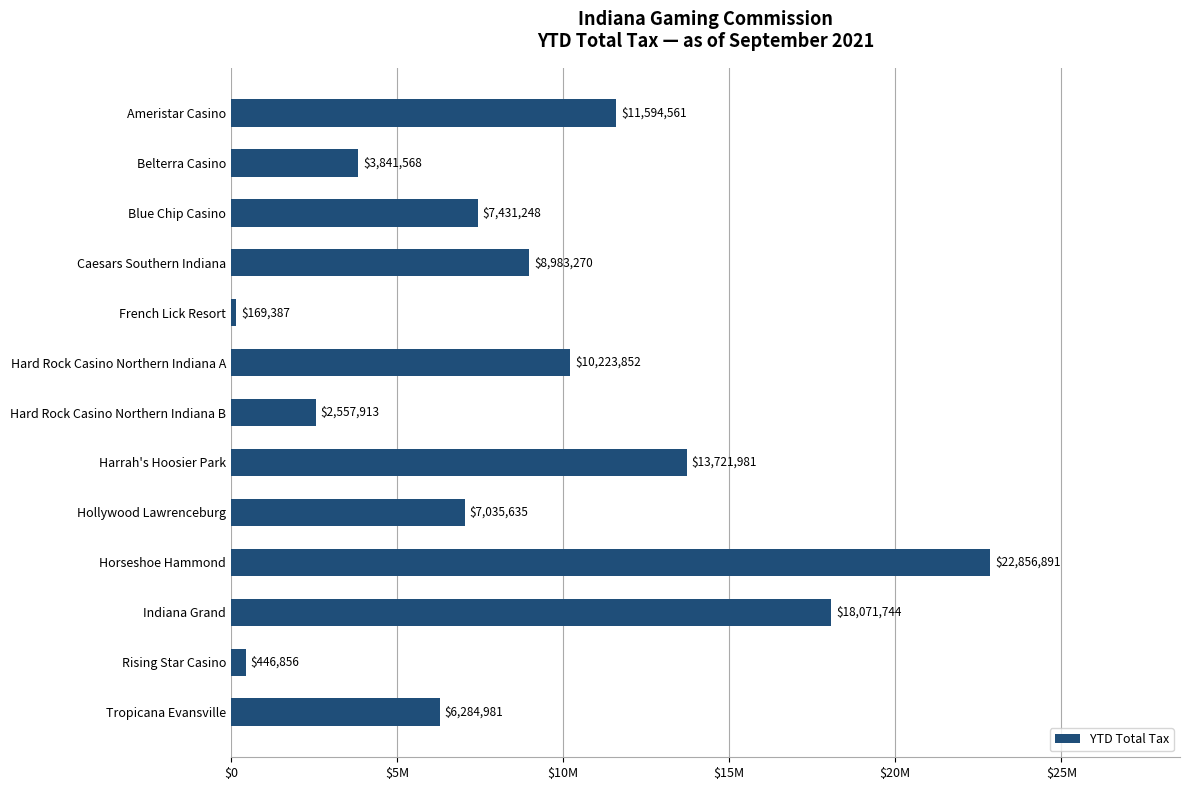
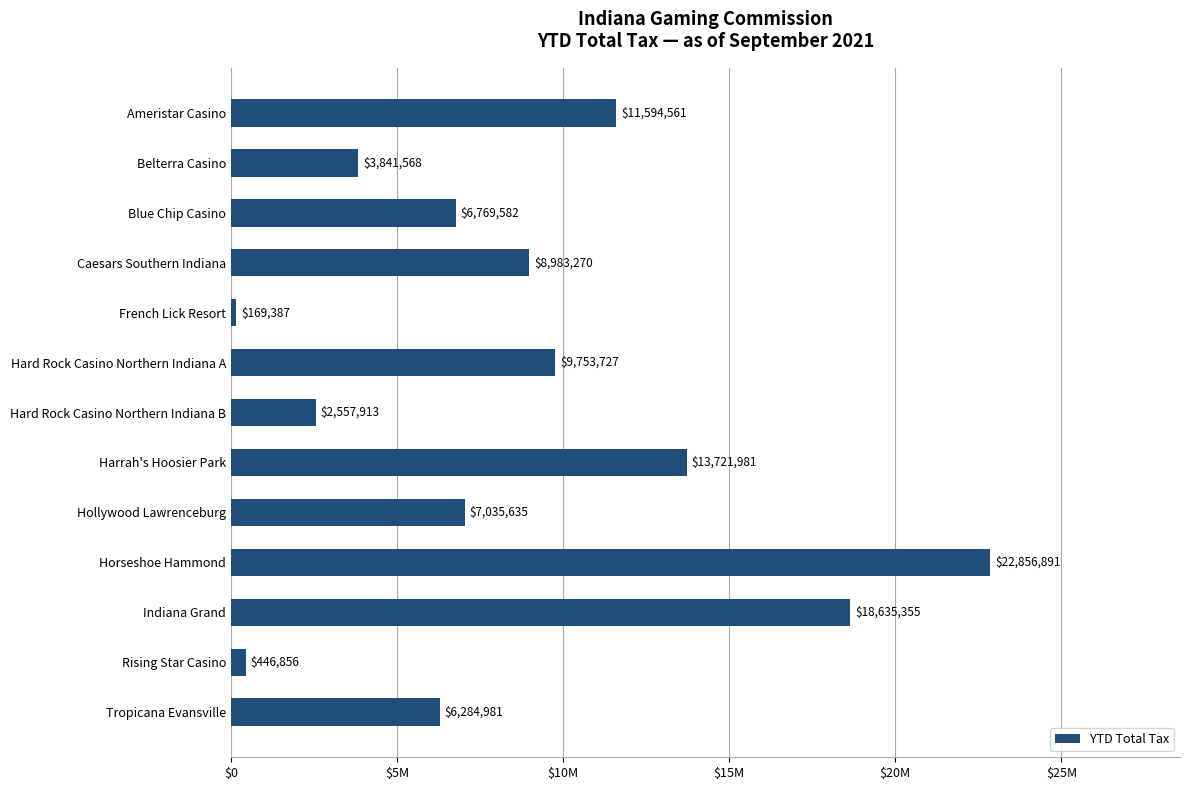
Blue Chip Casino: $7,431,248 -> $6,769,582
Hard Rock Casino Northern Indiana A: $10,223,852 -> $9,753,727
Indiana Grand: $18,071,744 -> $18,635,355
